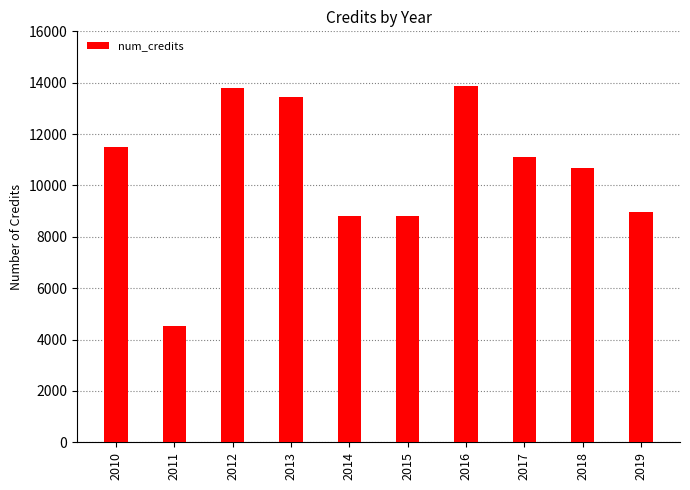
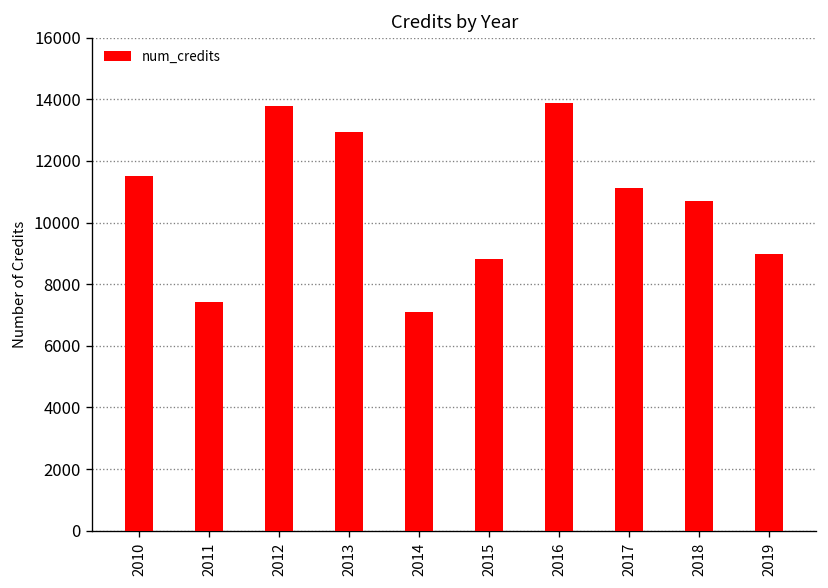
2011: 4500 -> 7400
2013: 13400 -> 13000
2014: 8800 -> 7100
